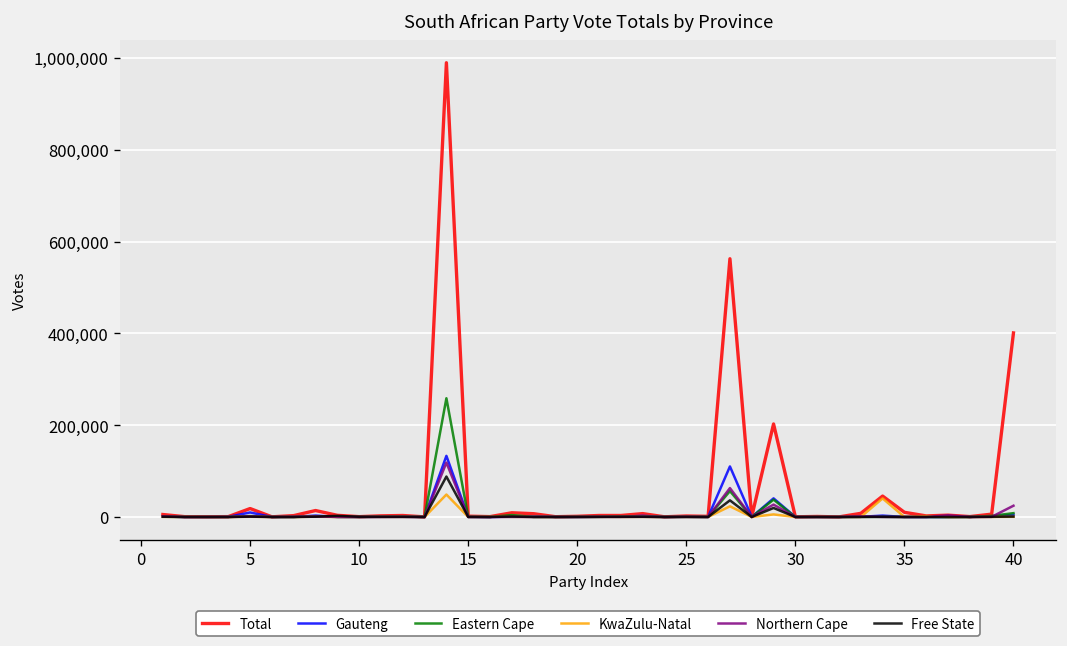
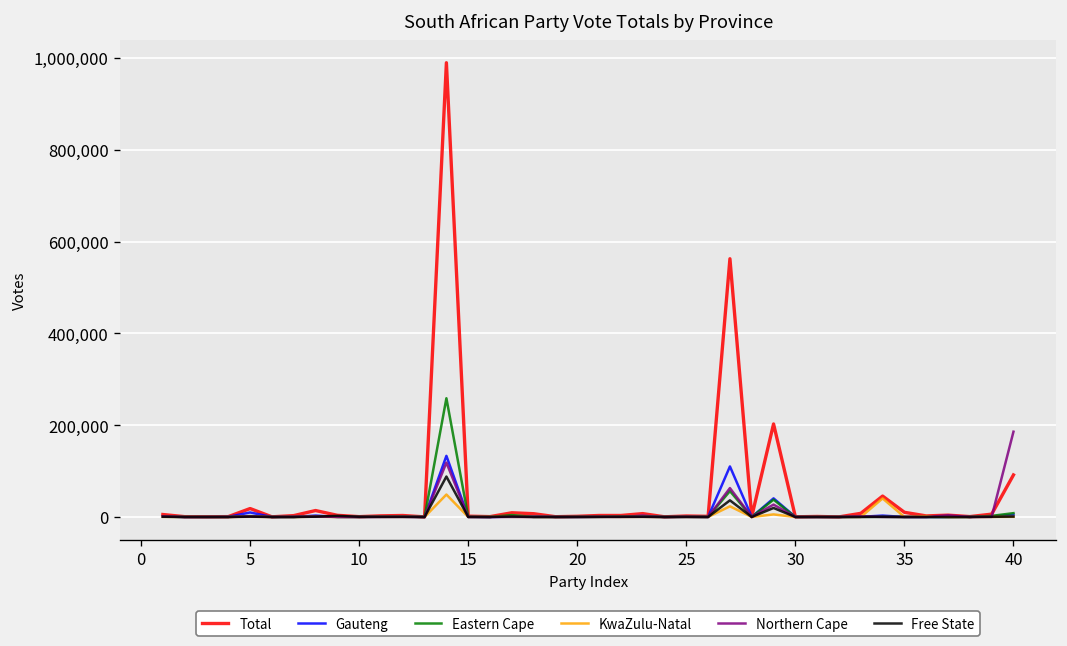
Total, 40: 400,000 -> 90,000
Northern Cape, 40: 20,000 -> 190,000
